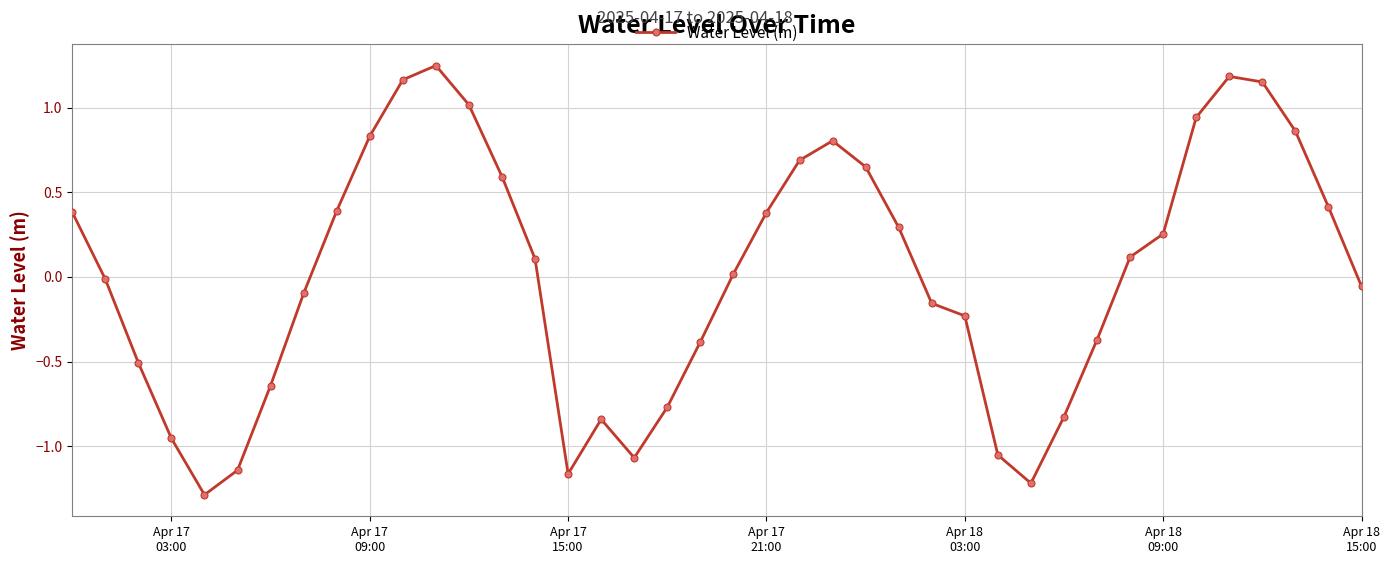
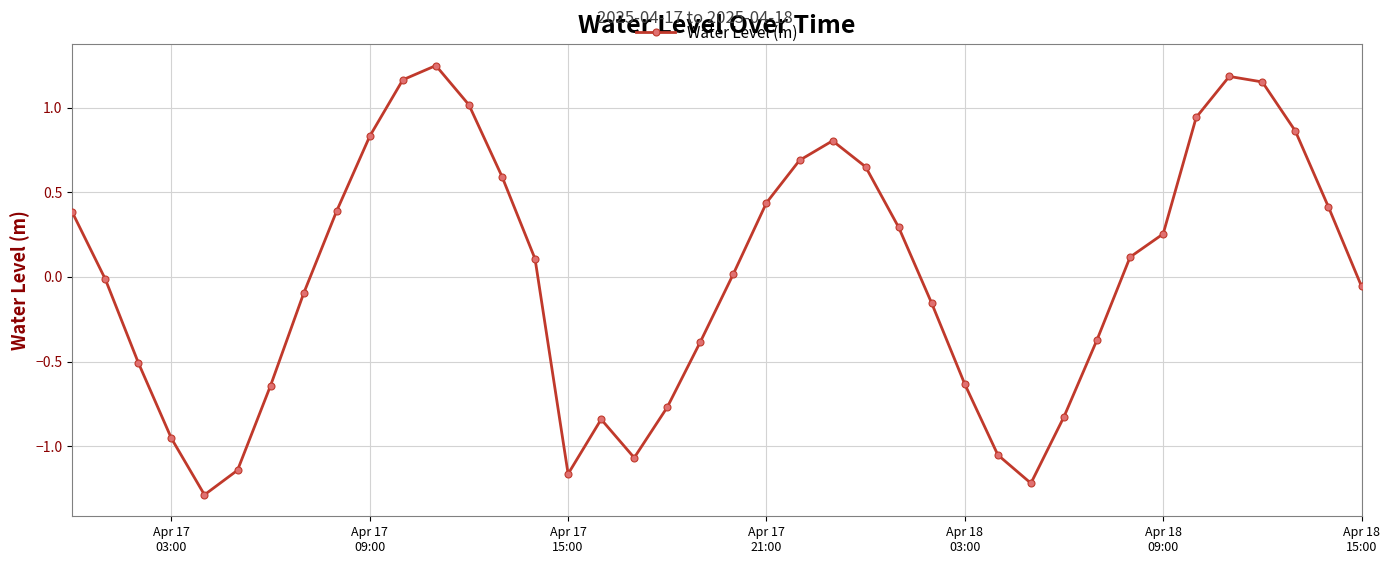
Apr 17 21:00: 0.38 -> 0.44
Apr 18 03:00: -0.23 -> -0.63
